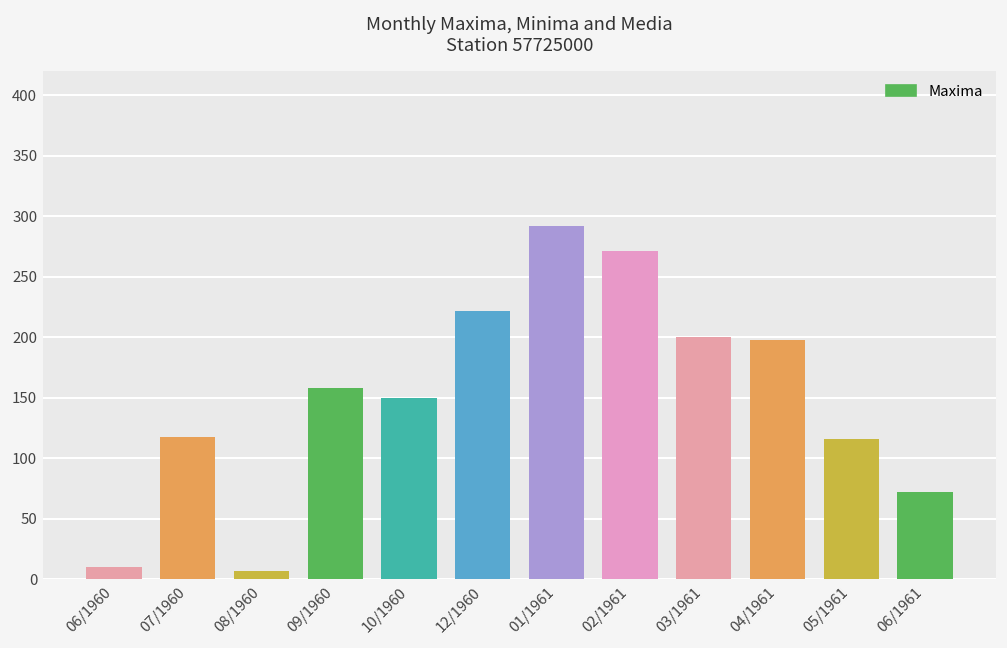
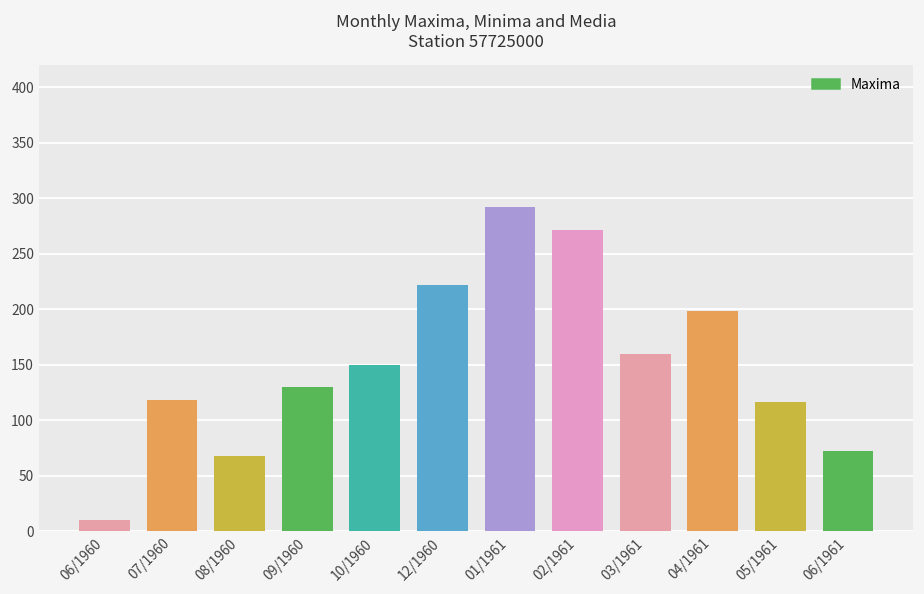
08/1960: 7 -> 68
09/1960: 158 -> 130
03/1961: 201 -> 160
